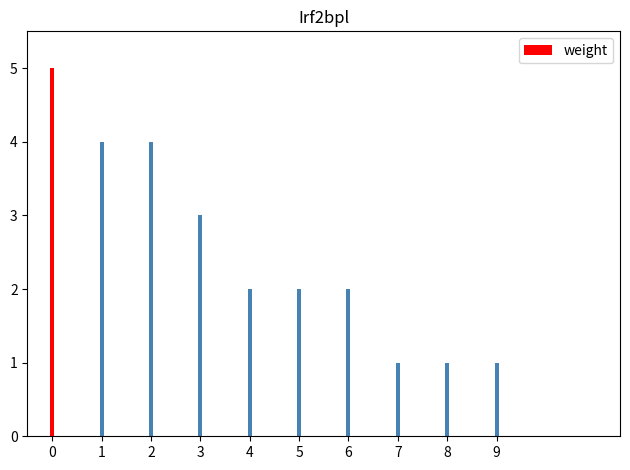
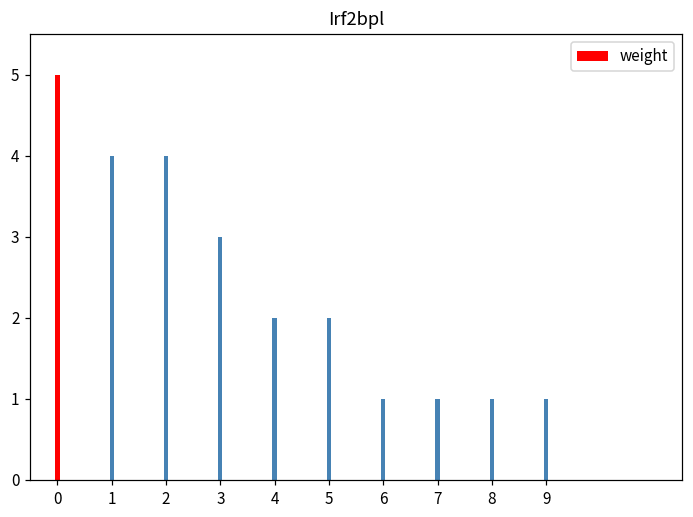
6: 2 -> 1
